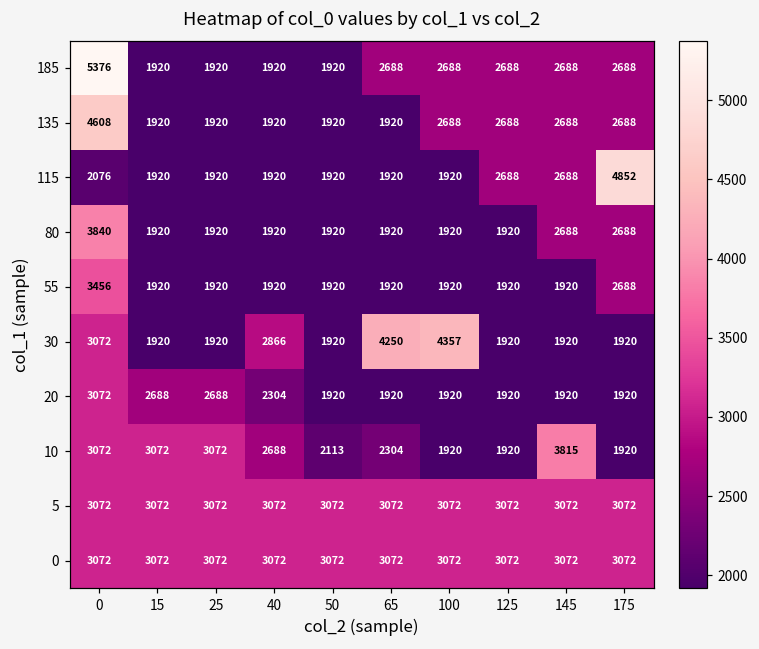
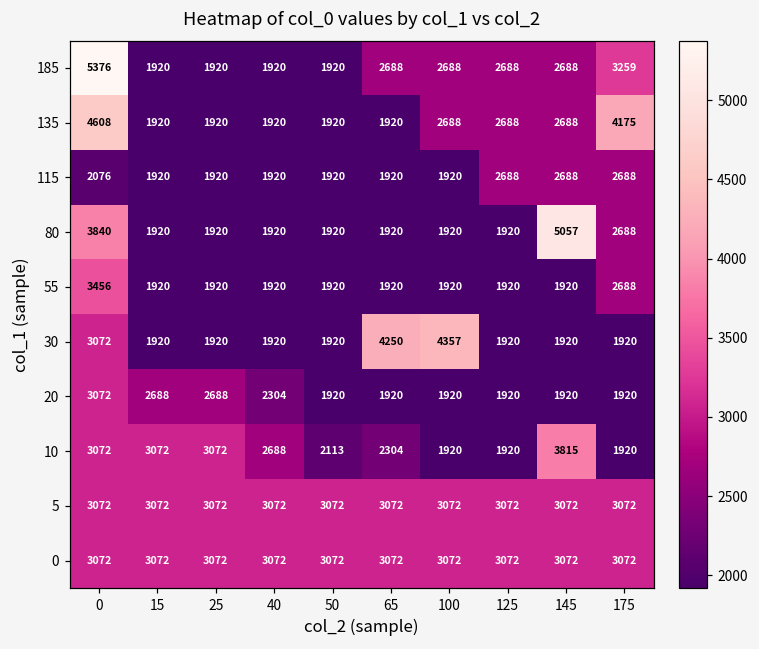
185, 175: 2688 -> 3259
135, 175: 2688 -> 4175
115, 175: 4852 -> 2688
80, 145: 2688 -> 5057
30, 40: 2866 -> 1920
